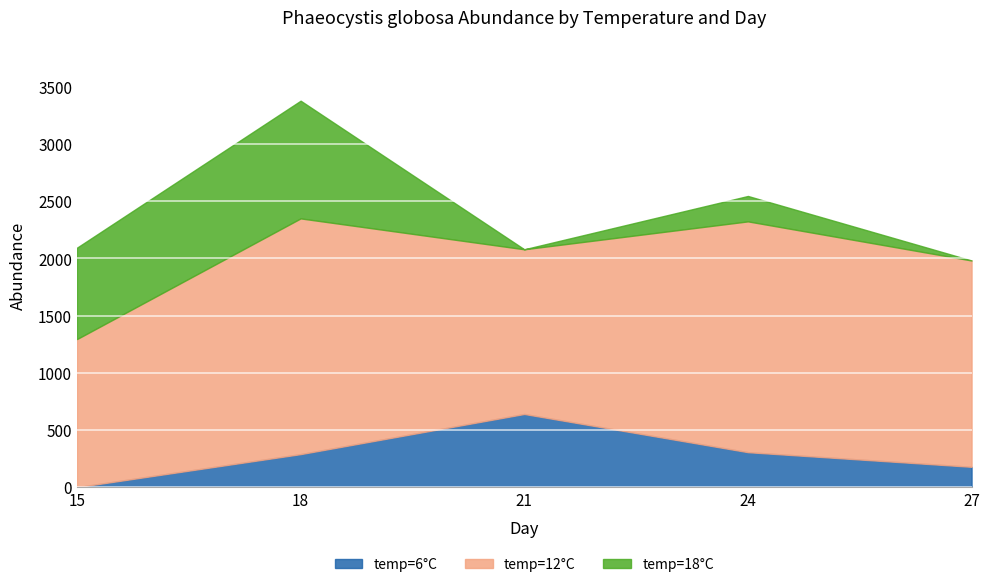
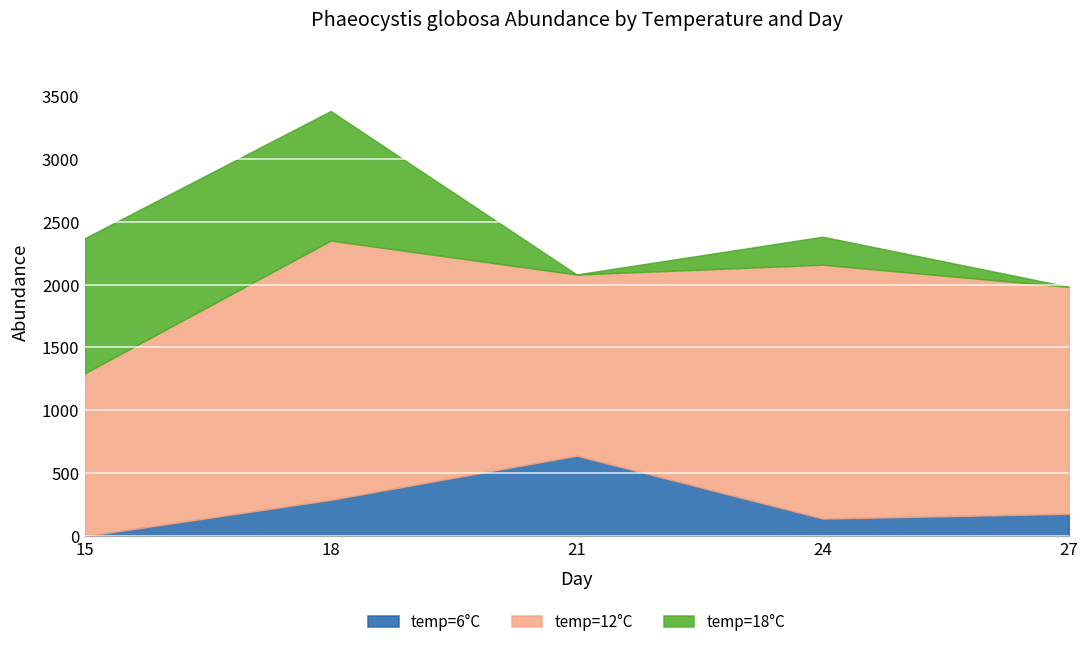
temp=18°C, 15: 800 -> 1070
temp=6°C, 24: 310 -> 140
